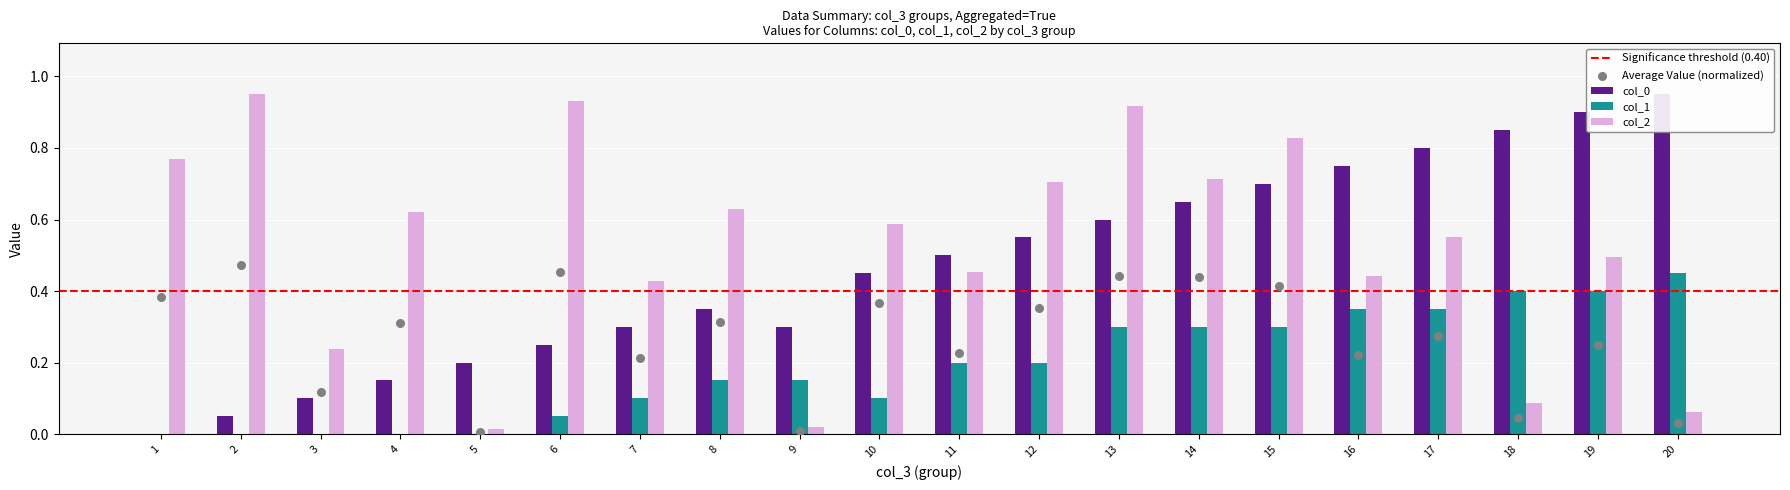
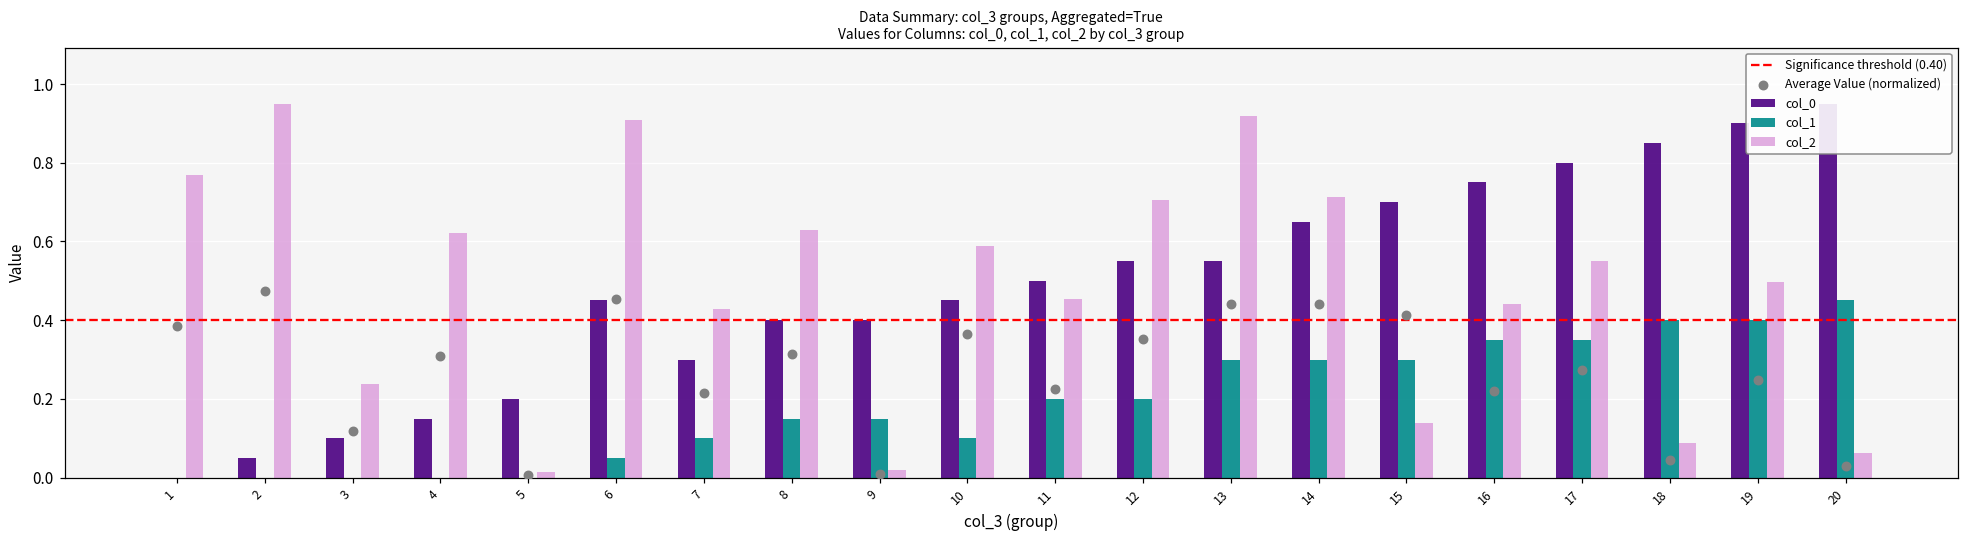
col_0, 6: 0.25 -> 0.45
col_2, 6: 0.93 -> 0.91
col_0, 8: 0.35 -> 0.40
col_0, 9: 0.30 -> 0.40
col_0, 13: 0.60 -> 0.55
col_2, 15: 0.83 -> 0.14
